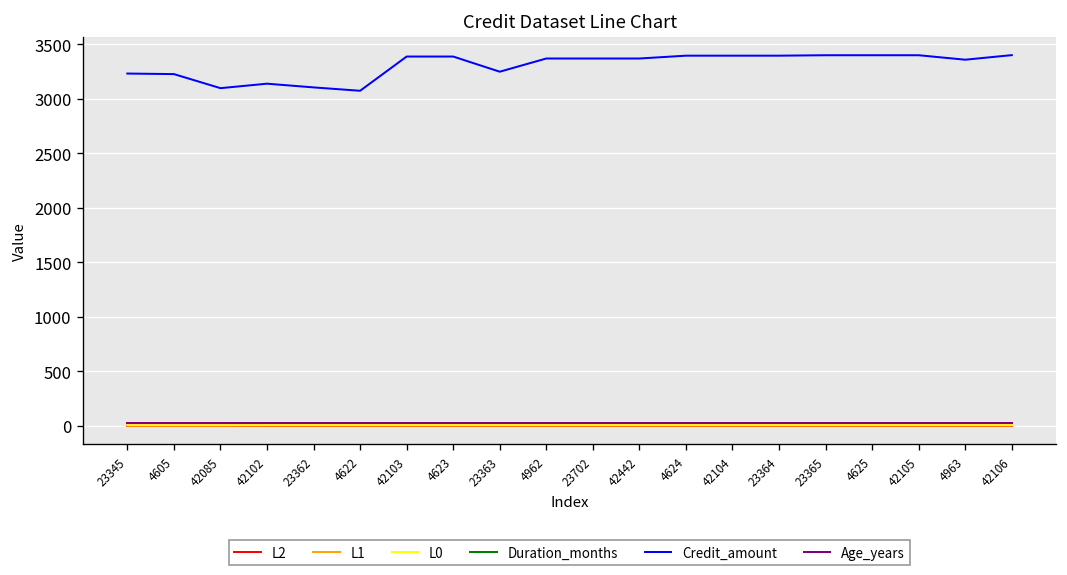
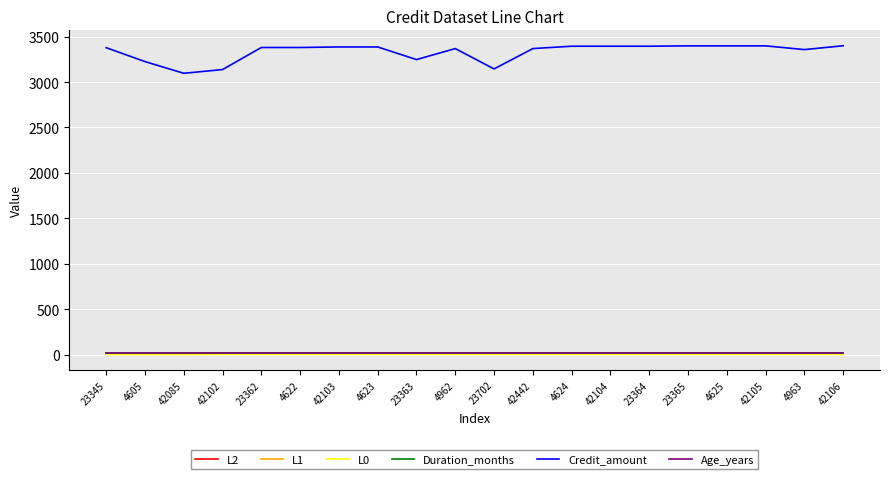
Credit_amount, 23345: 3200 -> 3400
Credit_amount, 23362: 3100 -> 3400
Credit_amount, 4622: 3100 -> 3400
Credit_amount, 23702: 3400 -> 3100
